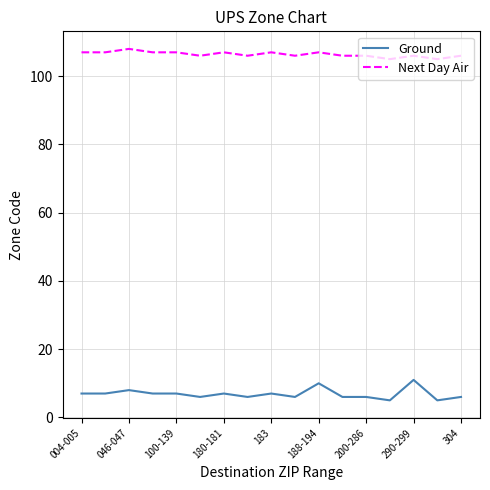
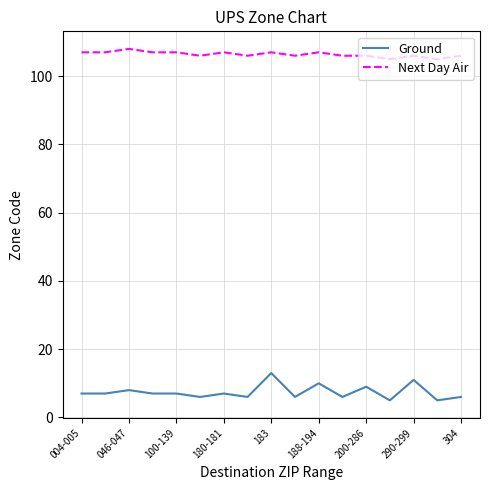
Ground, 183: 7 -> 13
Ground, 200-286: 6 -> 9
